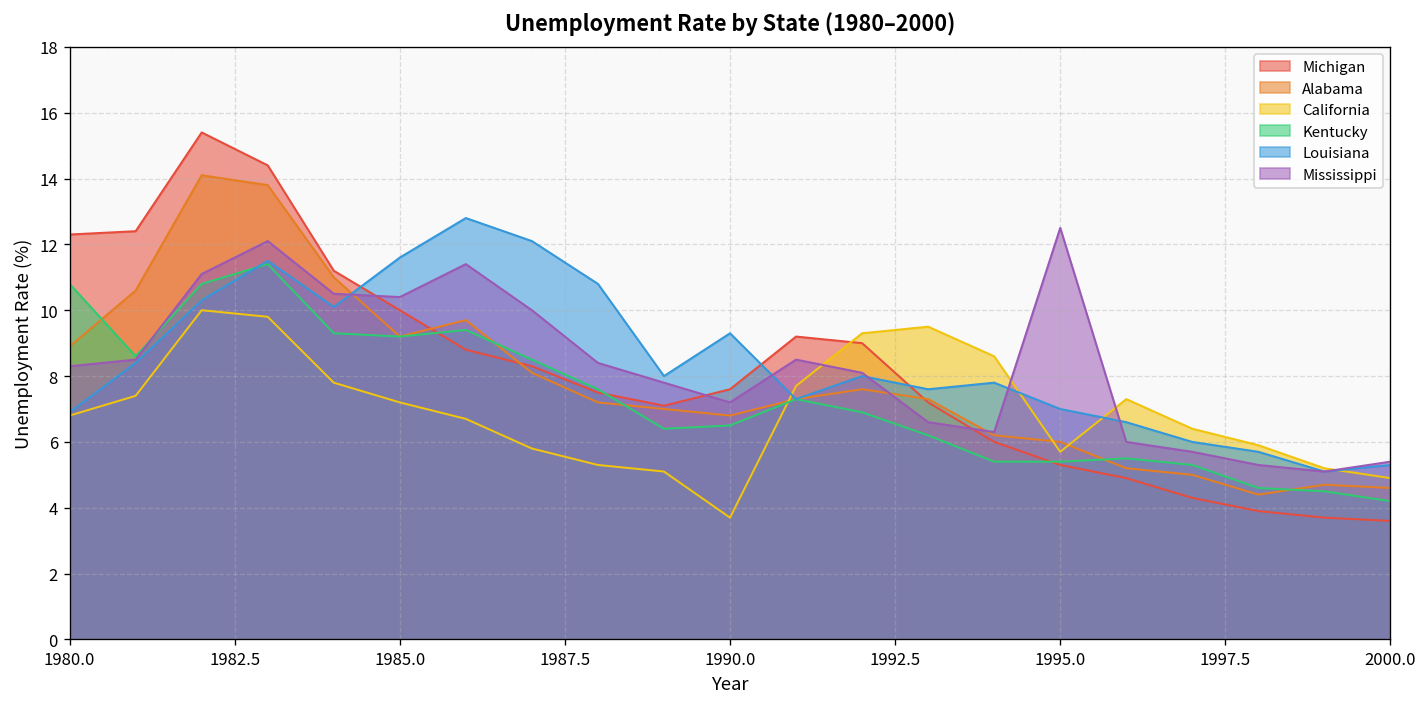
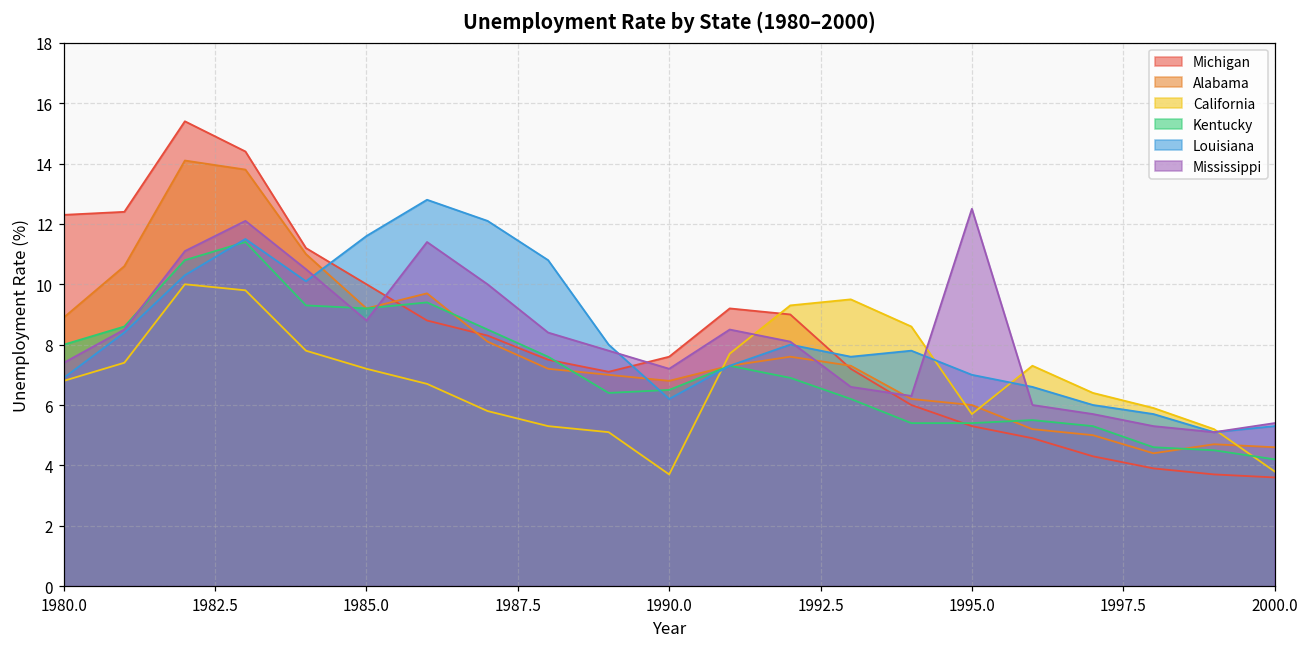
Kentucky, 1980.0: 10.8 -> 8.0
Mississippi, 1980.0: 8.3 -> 7.4
Mississippi, 1985.0: 10.4 -> 8.8
Louisiana, 1990.0: 9.3 -> 6.2
California, 2000.0: 4.9 -> 3.8
